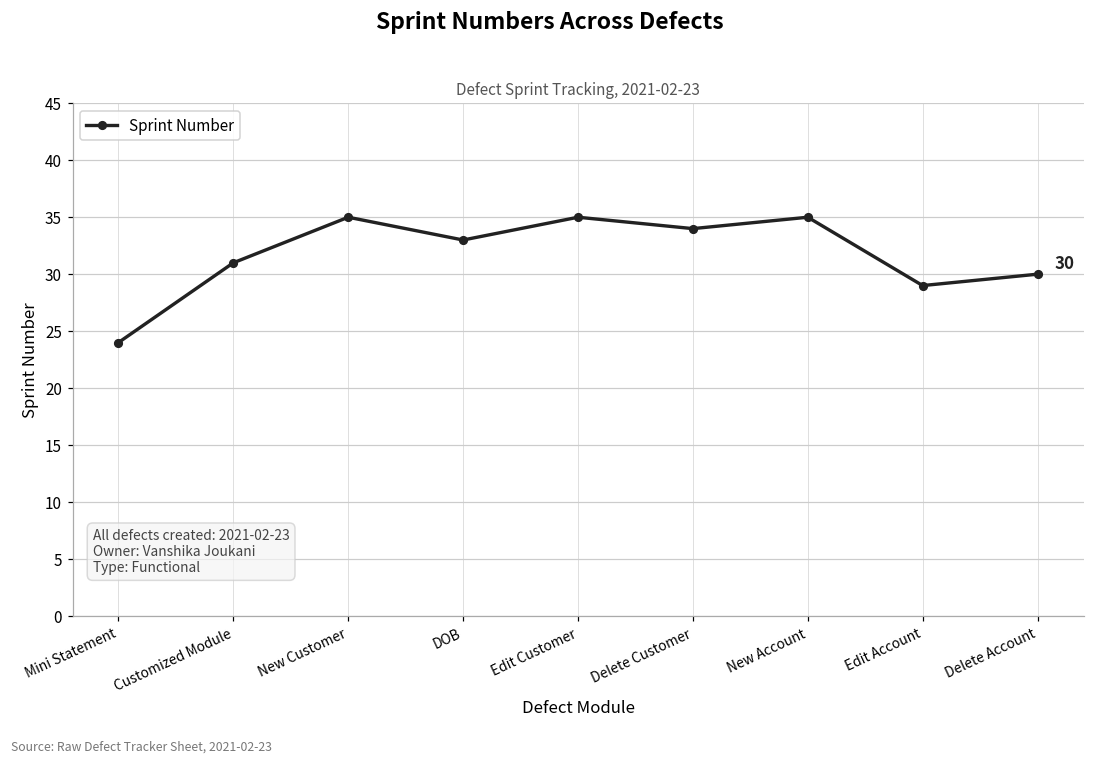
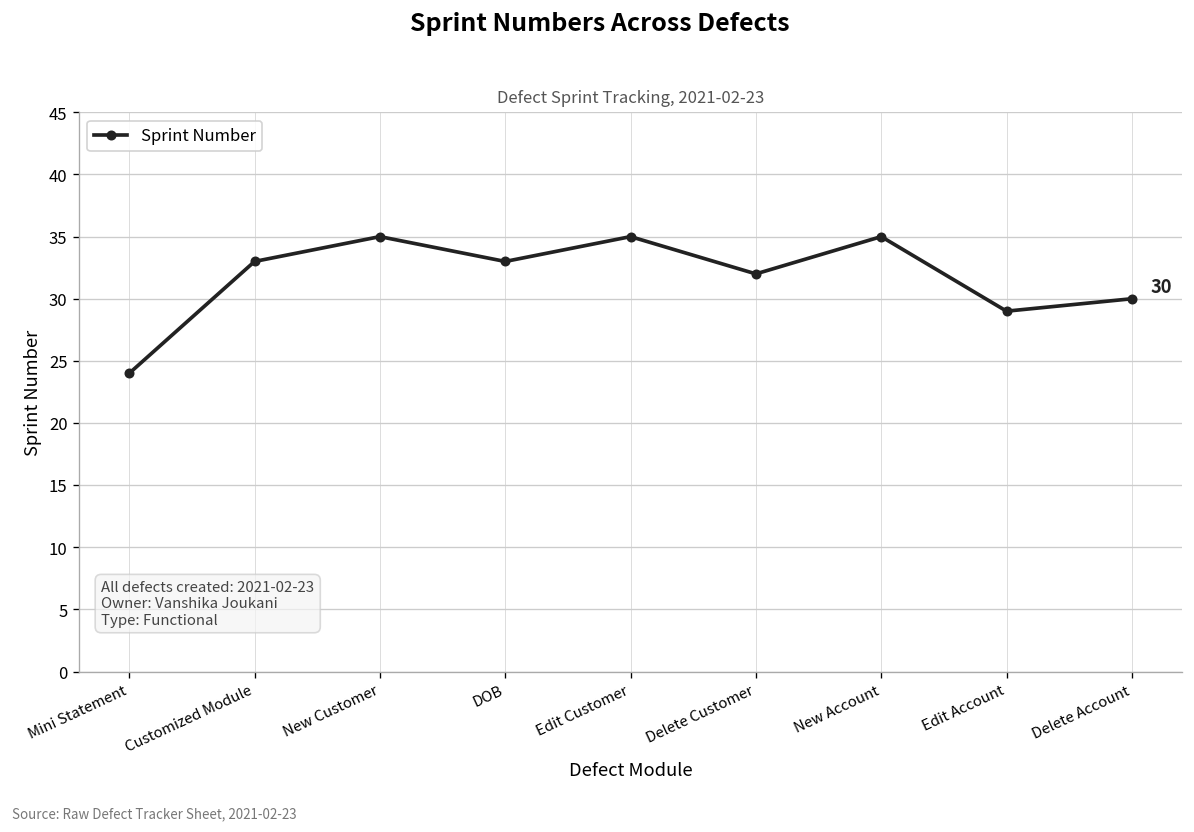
Customized Module: 31 -> 33
Delete Customer: 34 -> 32
